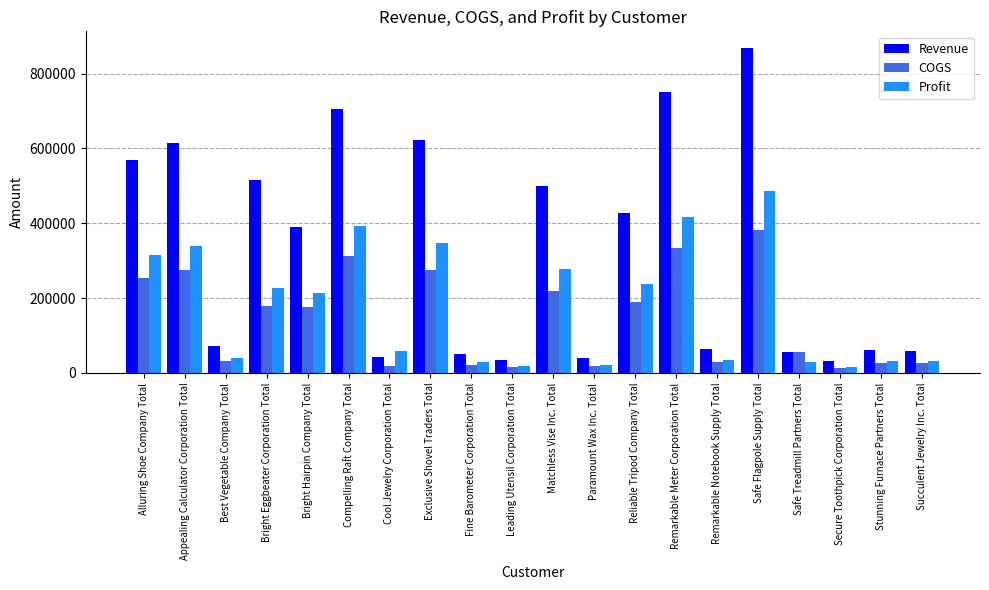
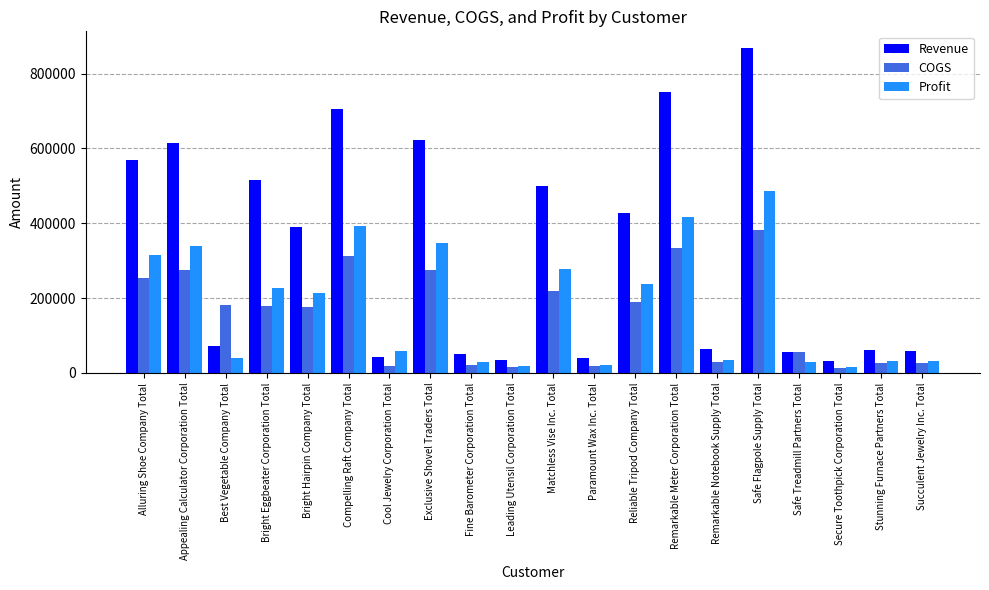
COGS, Best Vegetable Company Total: 30000 -> 180000
